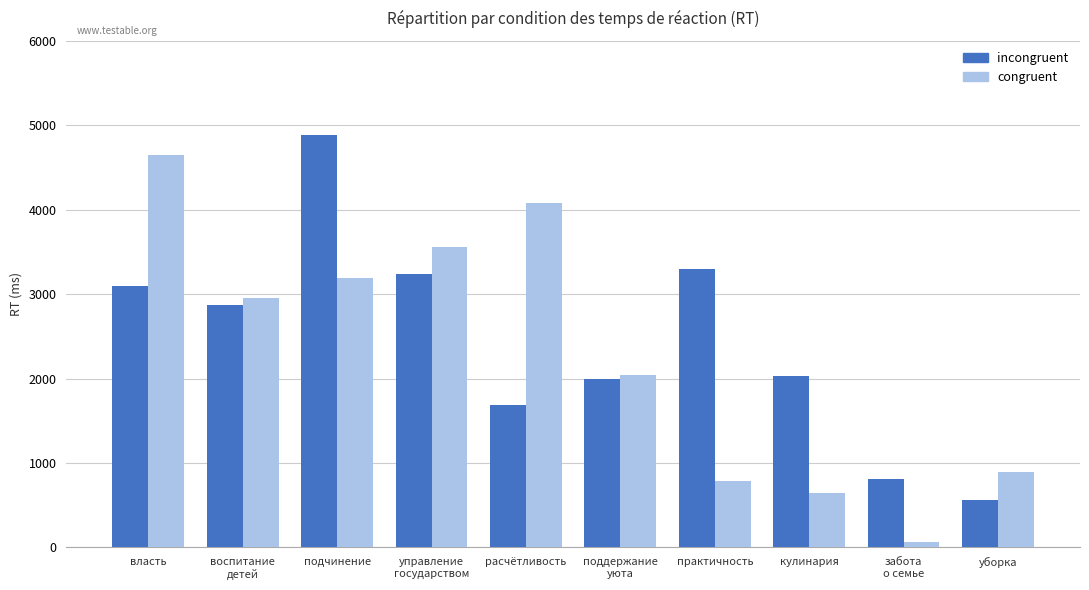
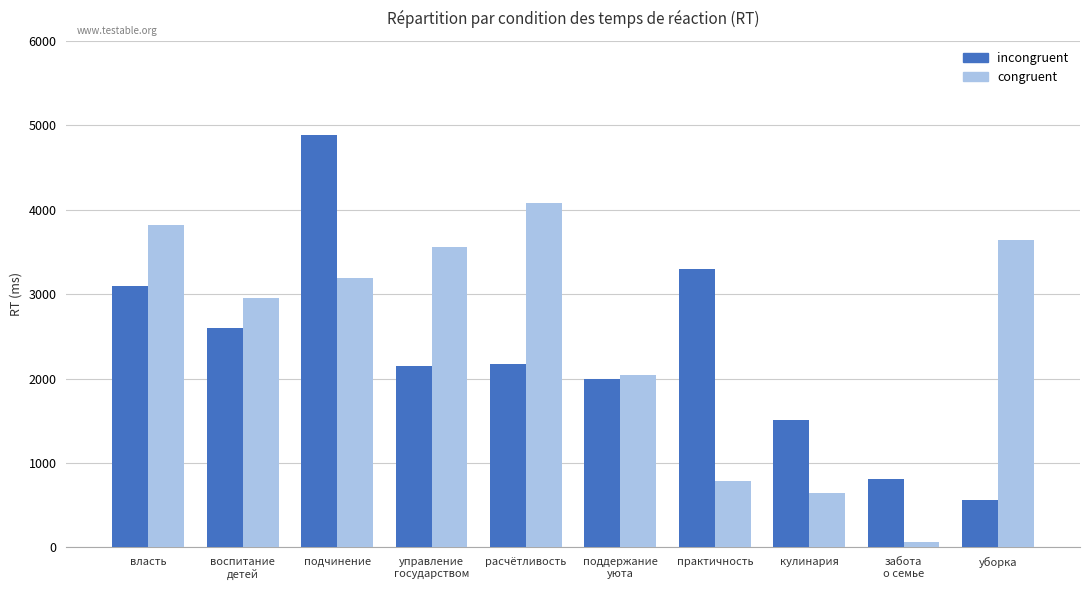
congruent, власть: 4600 -> 3800
incongruent, воспитание детей: 2900 -> 2600
incongruent, управление государством: 3200 -> 2100
incongruent, расчётливость: 1700 -> 2200
incongruent, кулинария: 2000 -> 1500
congruent, уборка: 900 -> 3600
